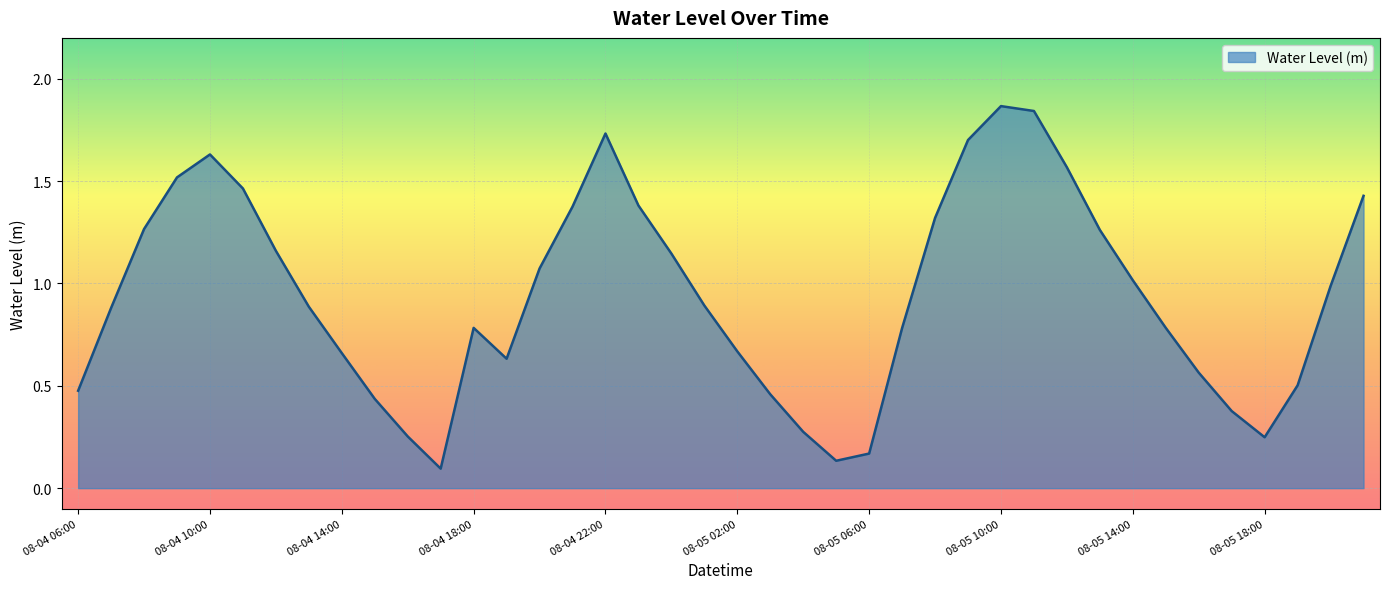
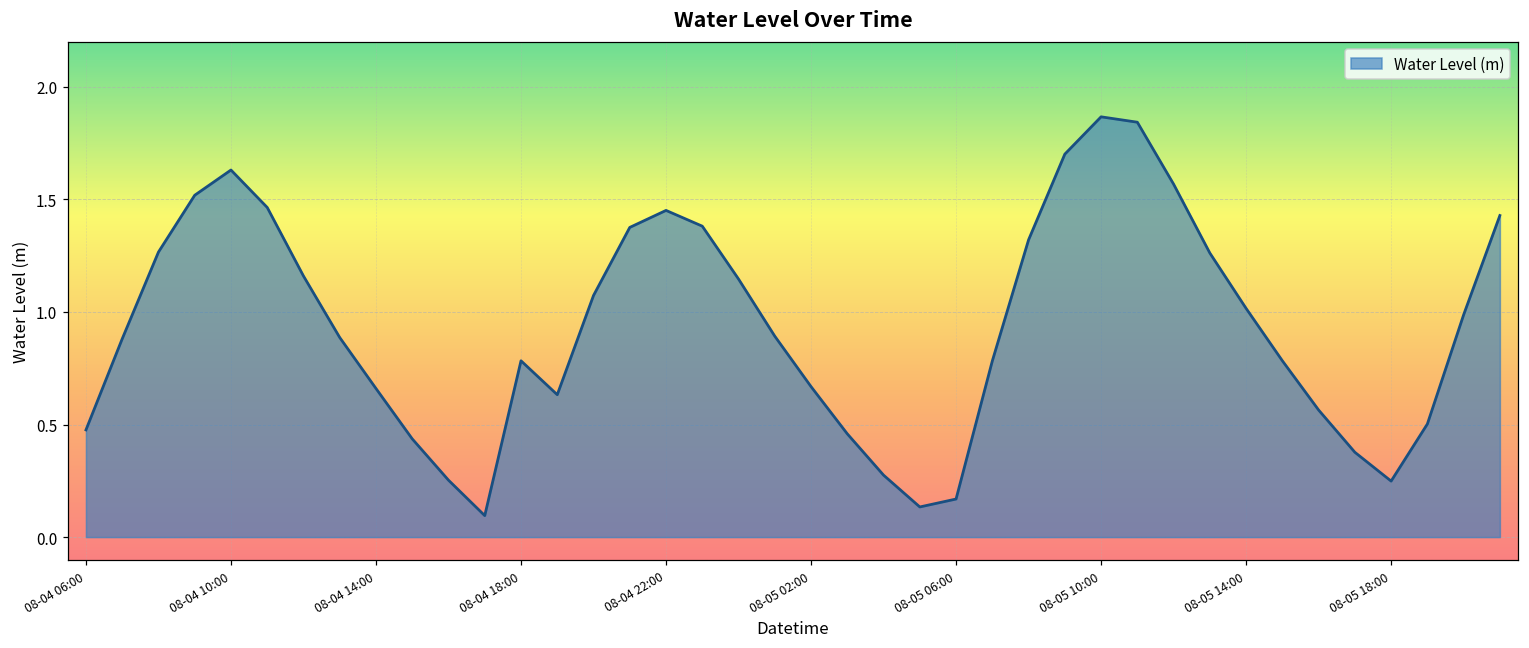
08-04 22:00: 1.73 -> 1.45
